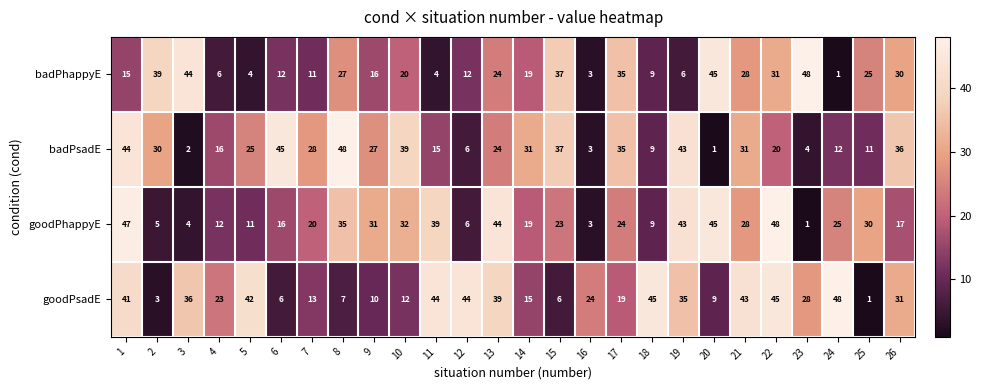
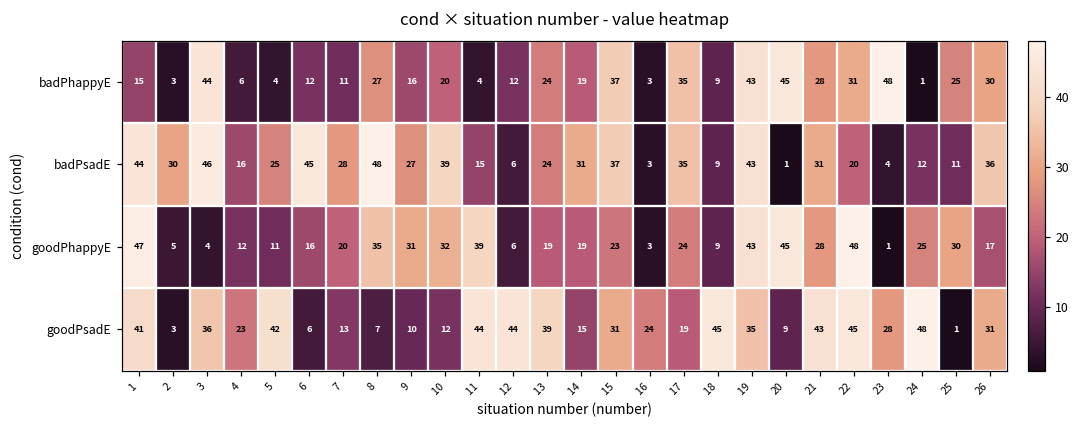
badPhappyE, 2: 39 -> 3
badPhappyE, 19: 6 -> 43
badPsadE, 3: 2 -> 46
goodPhappyE, 13: 44 -> 19
goodPsadE, 15: 6 -> 31
